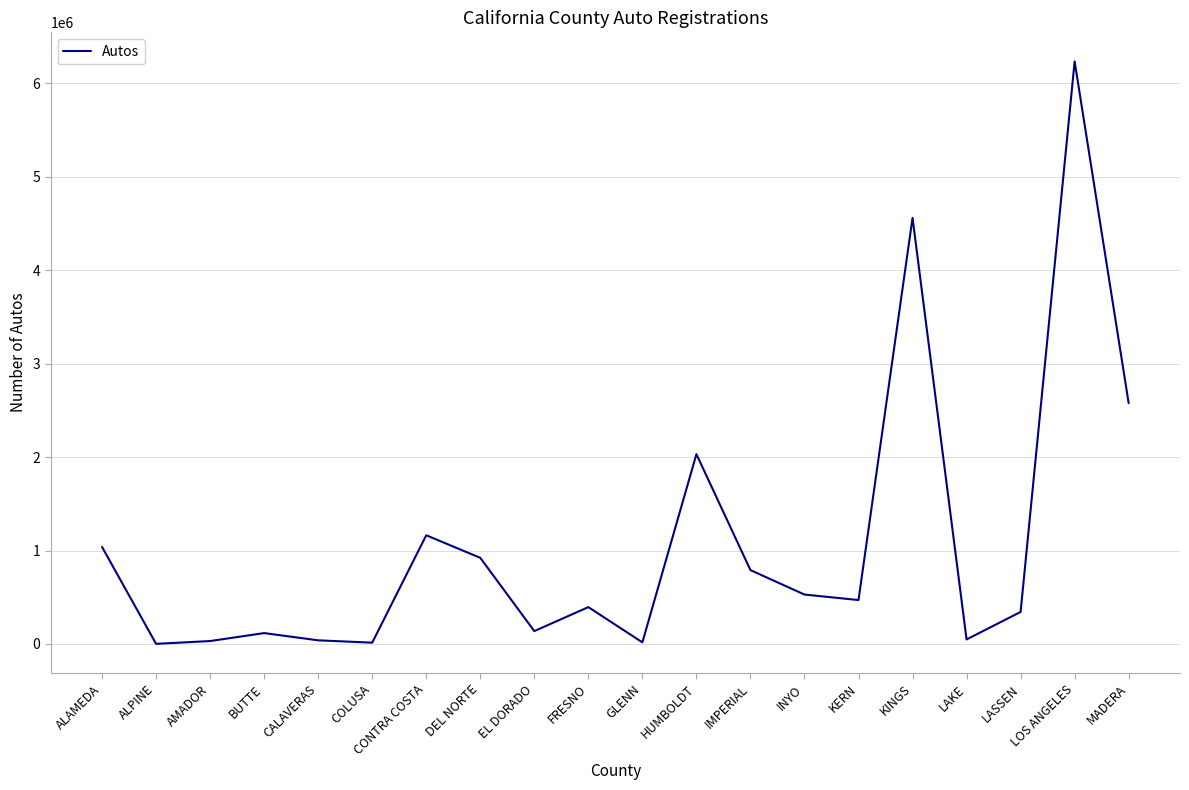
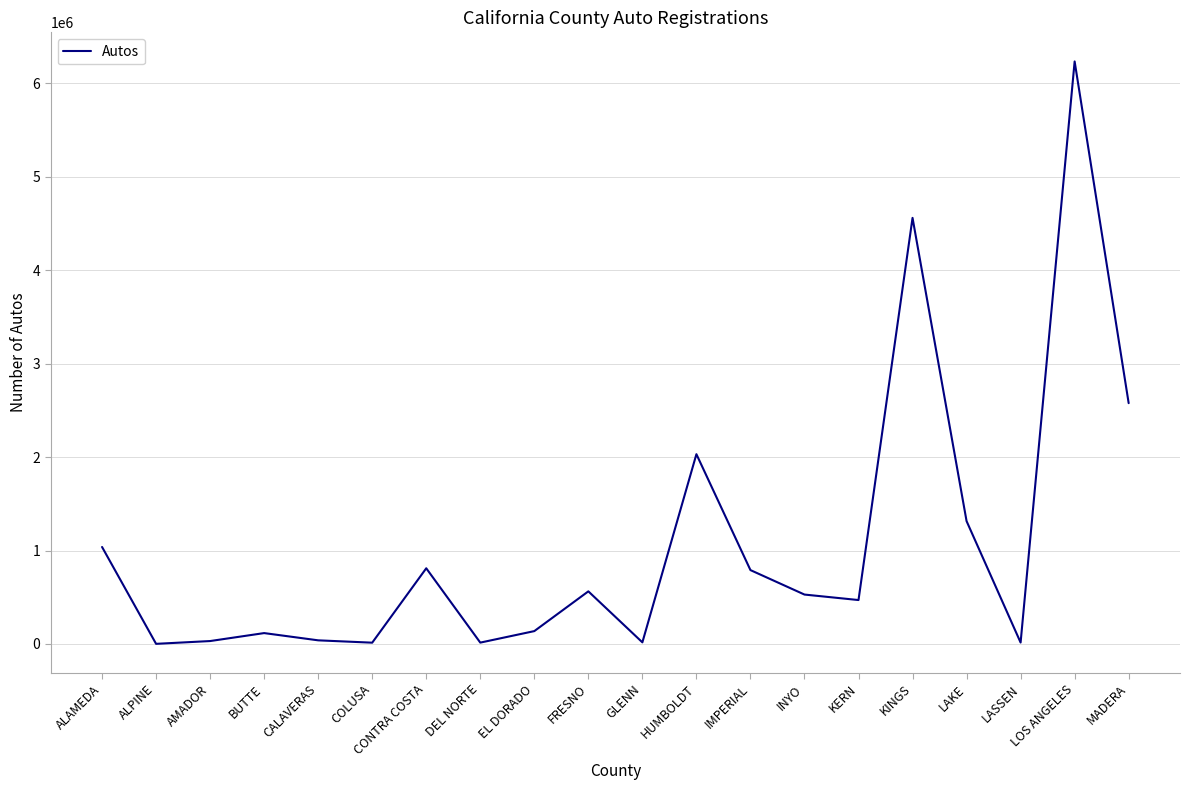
CONTRA COSTA: 1200000 -> 800000
DEL NORTE: 900000 -> 0
FRESNO: 400000 -> 600000
LAKE: 0 -> 1300000
LASSEN: 300000 -> 0
